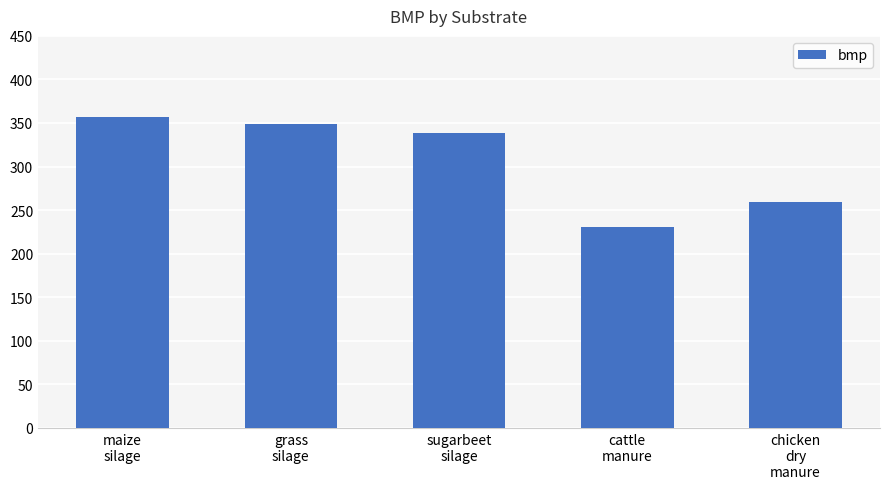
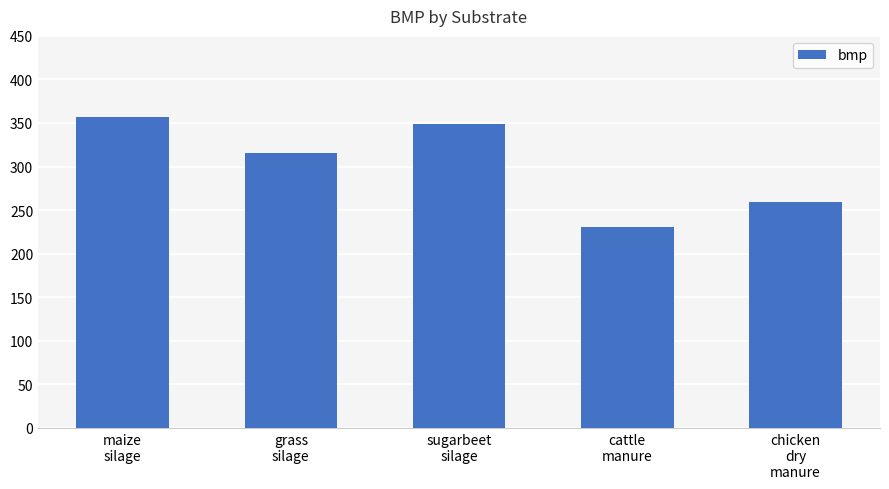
grass silage: 350 -> 320
sugarbeet silage: 340 -> 350
